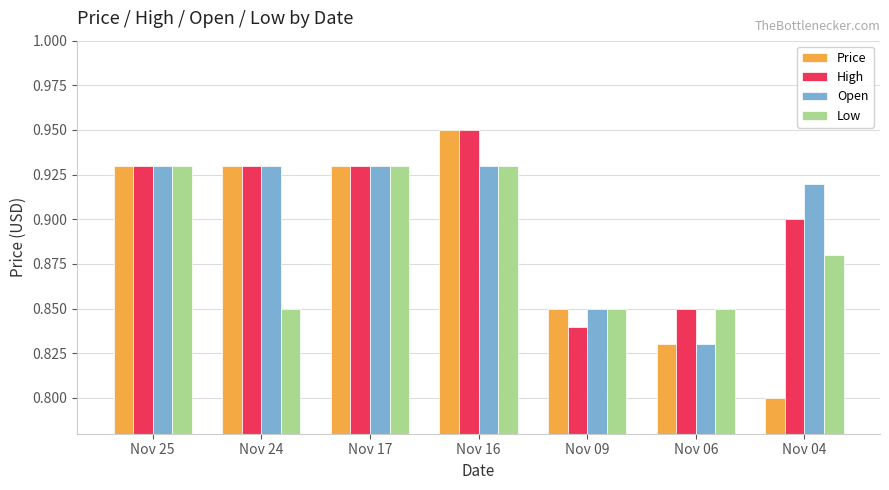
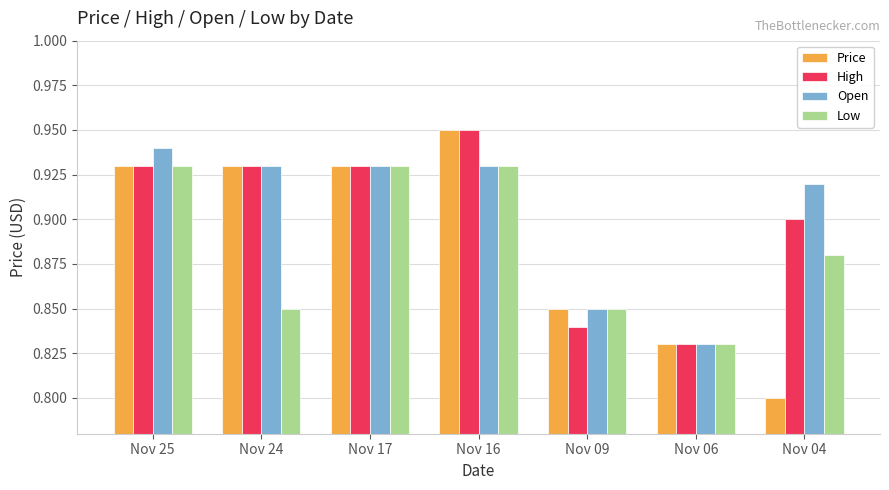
Open, Nov 25: 0.93 -> 0.94
High, Nov 06: 0.85 -> 0.83
Low, Nov 06: 0.85 -> 0.83
